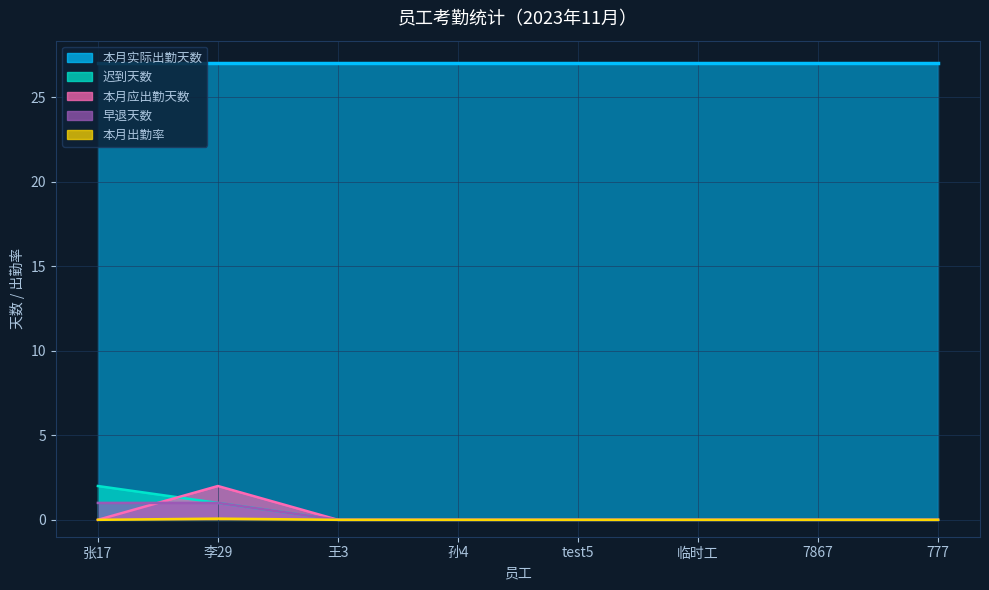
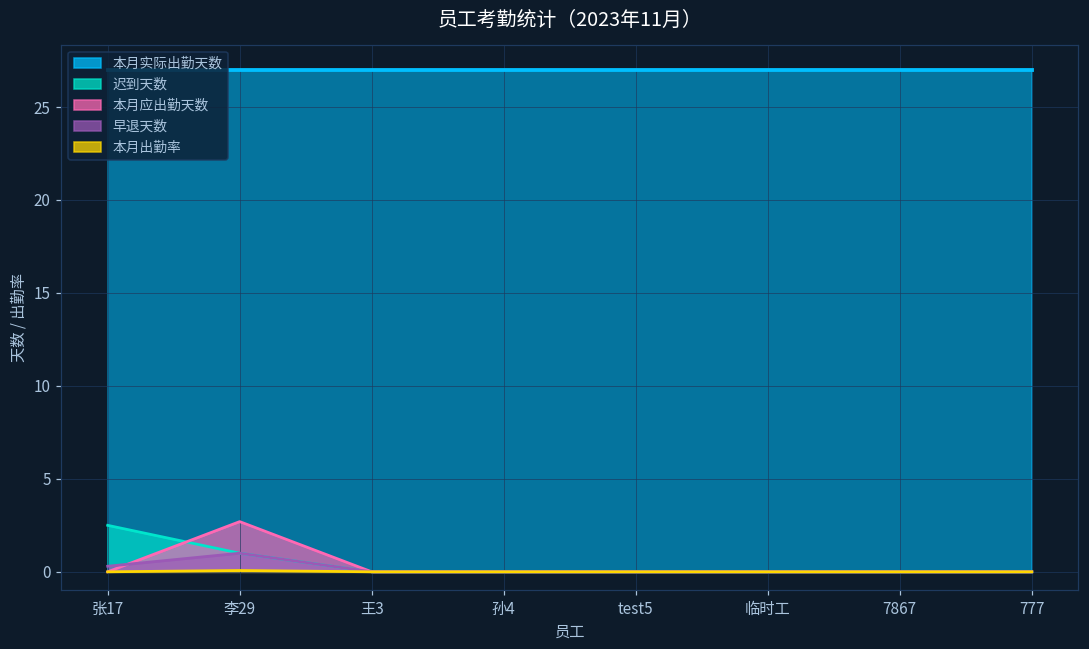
迟到天数, 张17: 2.0 -> 2.5
早退天数, 张17: 1.0 -> 0.3
本月应出勤天数, 李29: 2.0 -> 2.7
